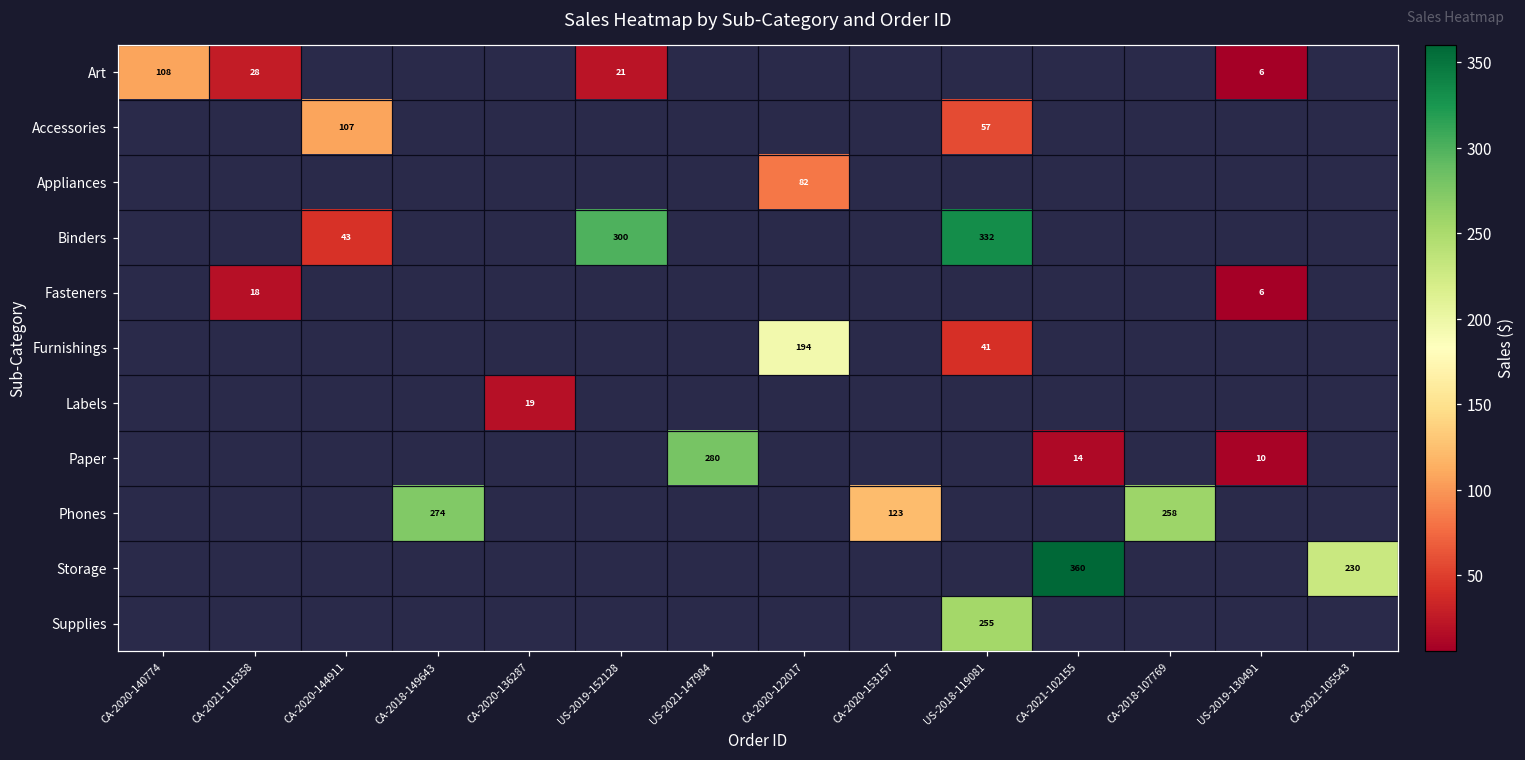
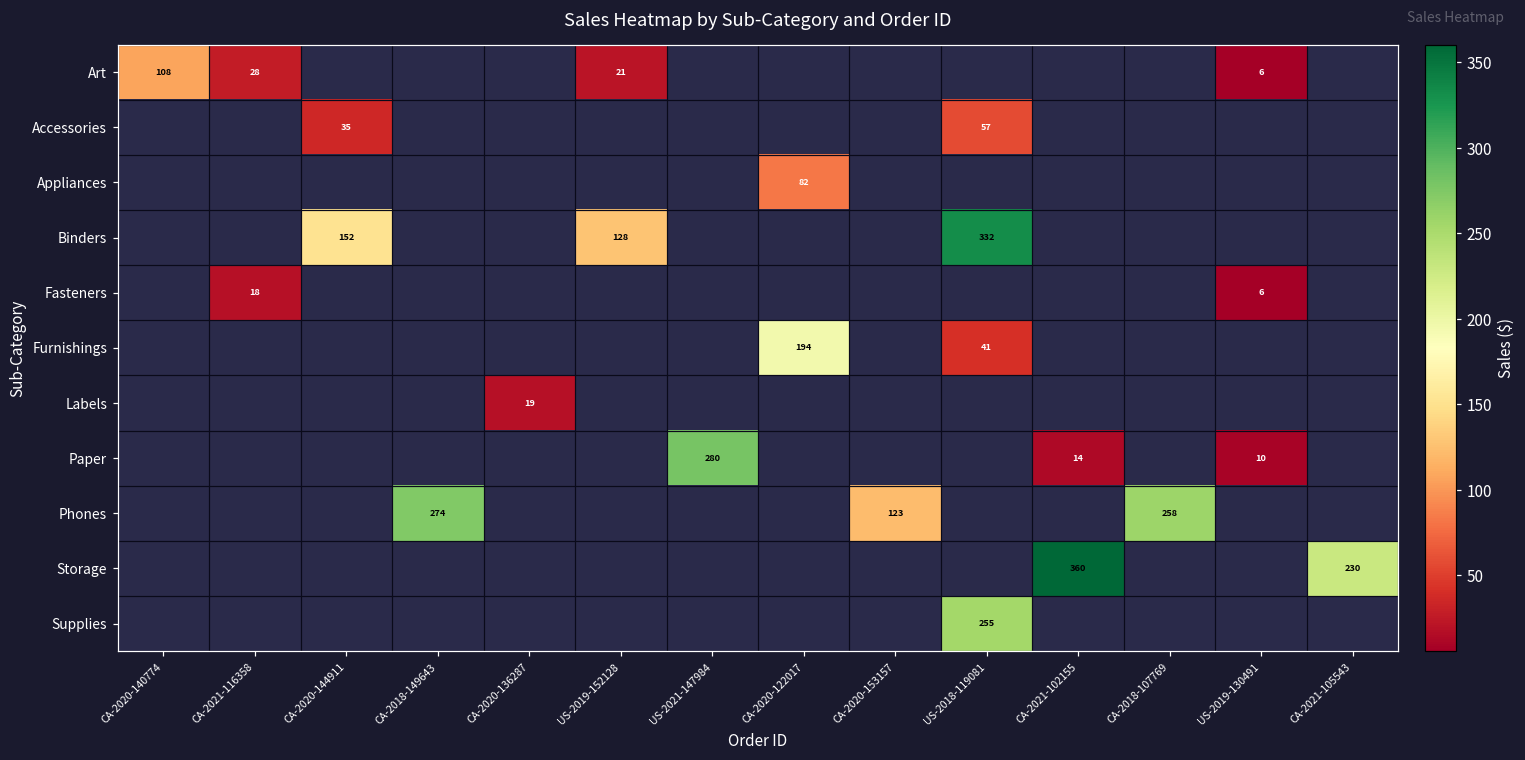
Accessories, CA-2020-144911: 107 -> 35
Binders, CA-2020-144911: 43 -> 152
Binders, US-2019-152128: 300 -> 128
